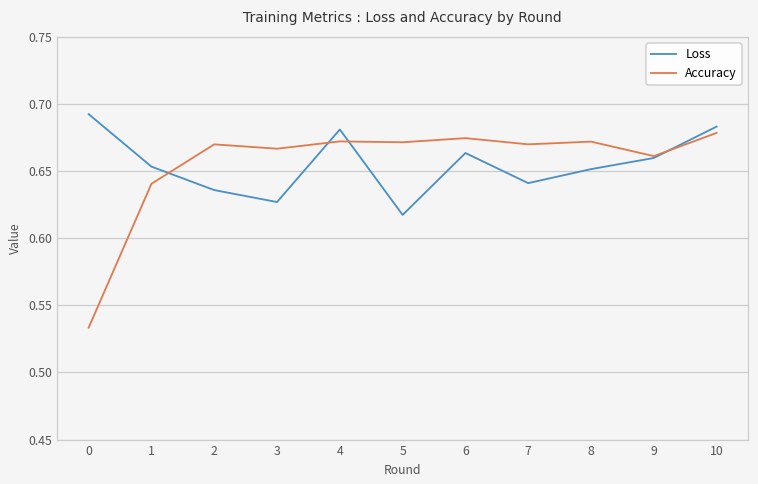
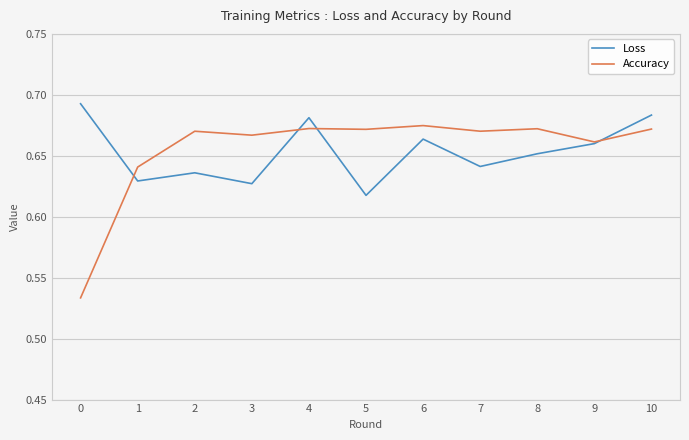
Loss, 1: 0.654 -> 0.629
Accuracy, 10: 0.679 -> 0.672
